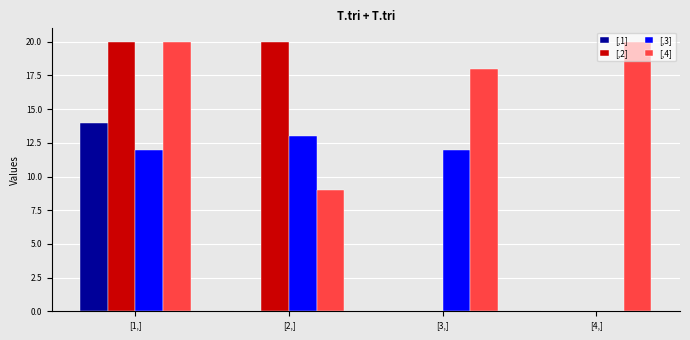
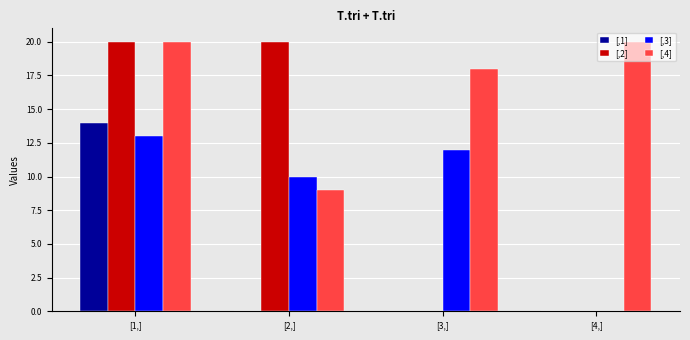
[,3], [1,]: 12 -> 13
[,3], [2,]: 13 -> 10
